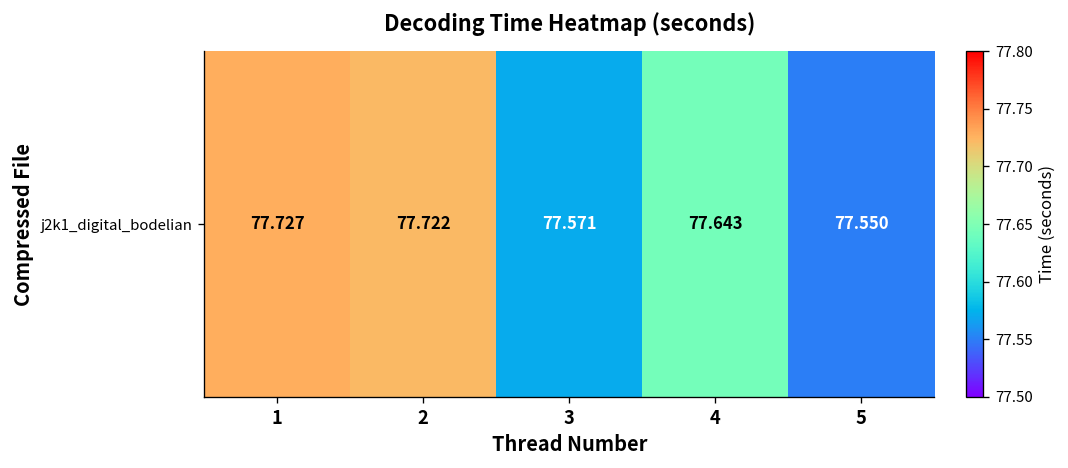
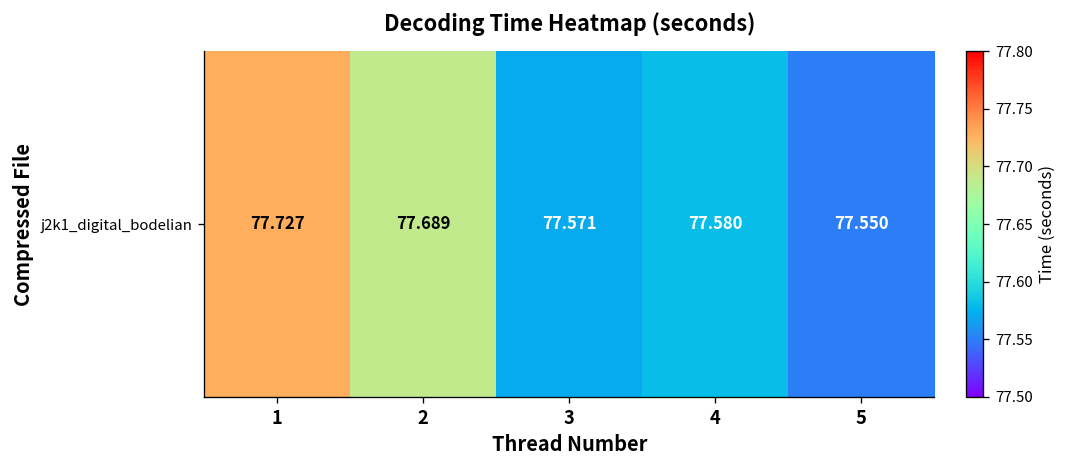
j2k1_digital_bodelian, 2: 77.722 -> 77.689
j2k1_digital_bodelian, 4: 77.643 -> 77.580
